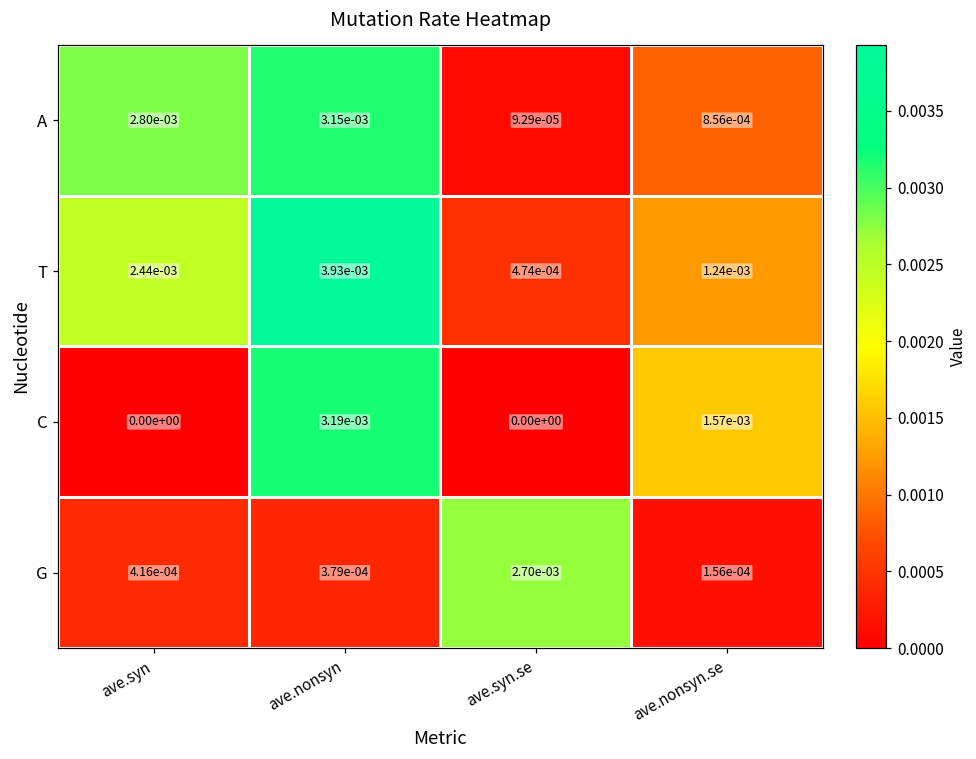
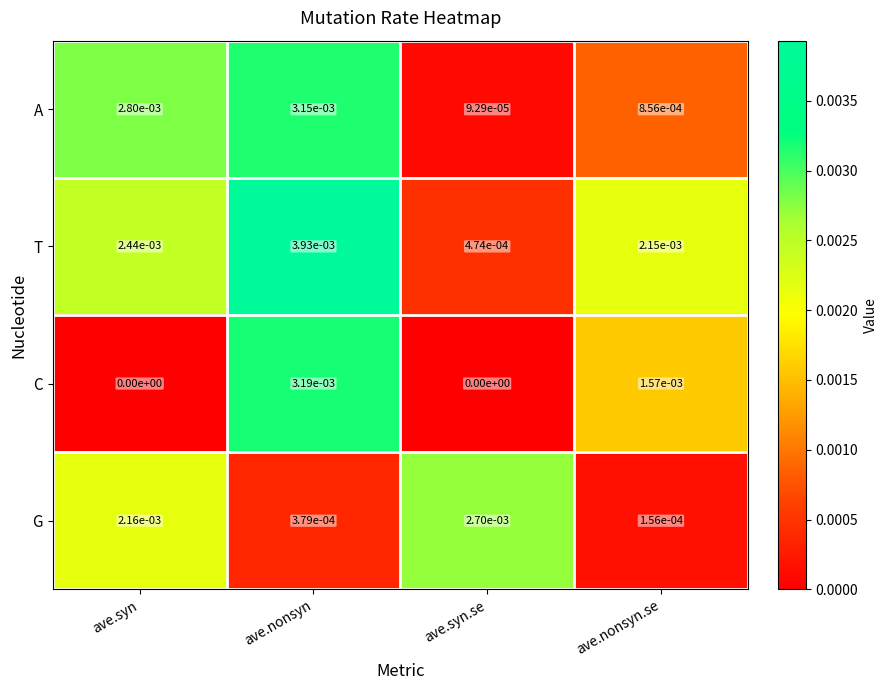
T, ave.nonsyn.se: 1.24e-03 -> 2.15e-03
G, ave.syn: 4.16e-04 -> 2.16e-03
